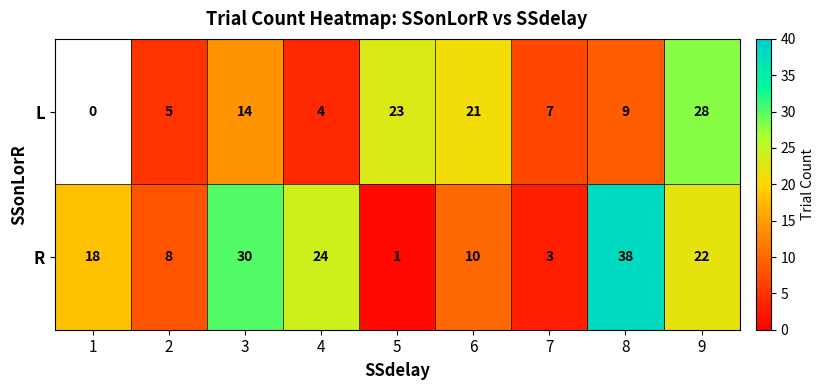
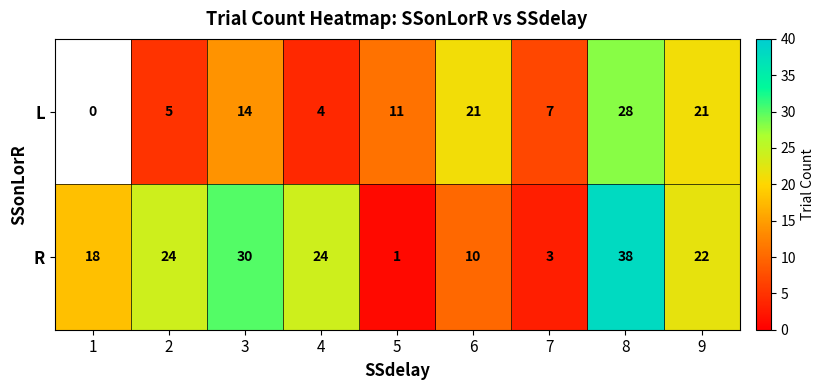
L, 5: 23 -> 11
L, 8: 9 -> 28
L, 9: 28 -> 21
R, 2: 8 -> 24
